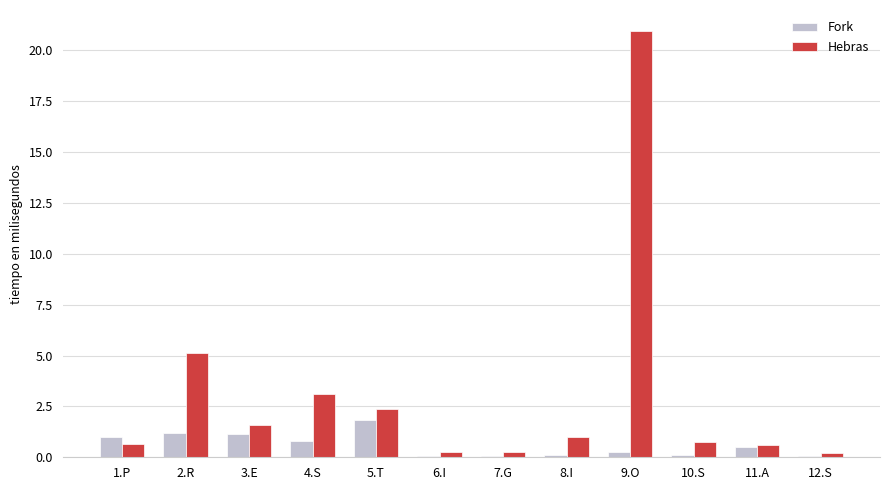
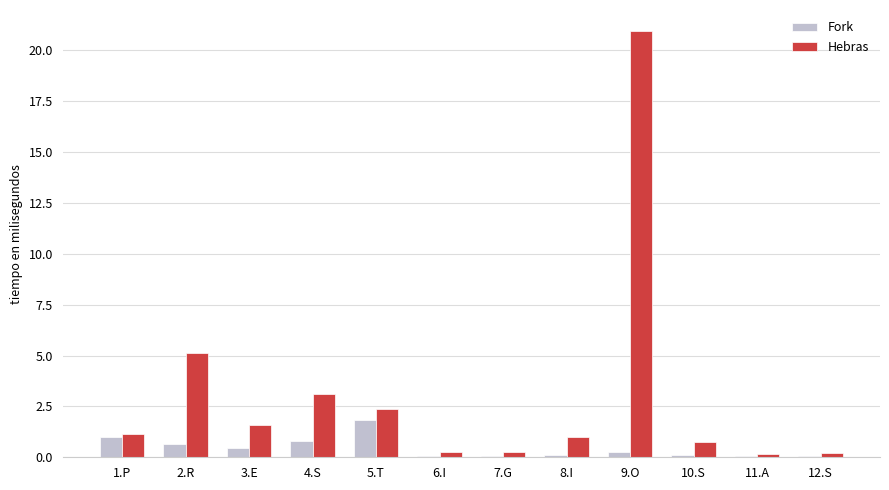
Hebras, 1.P: 0.7 -> 1.1
Fork, 2.R: 1.2 -> 0.6
Fork, 3.E: 1.1 -> 0.5
Fork, 11.A: 0.5 -> 0.1
Hebras, 11.A: 0.6 -> 0.2
